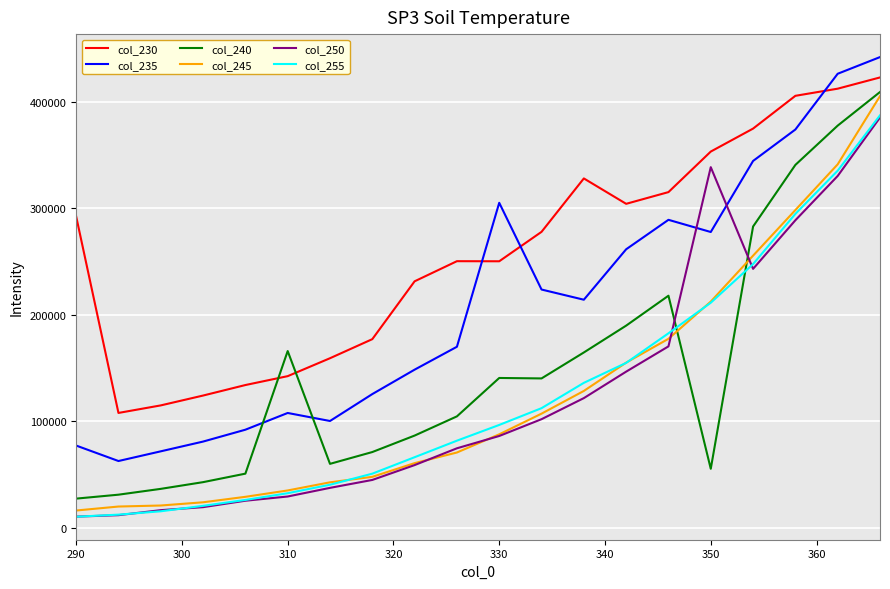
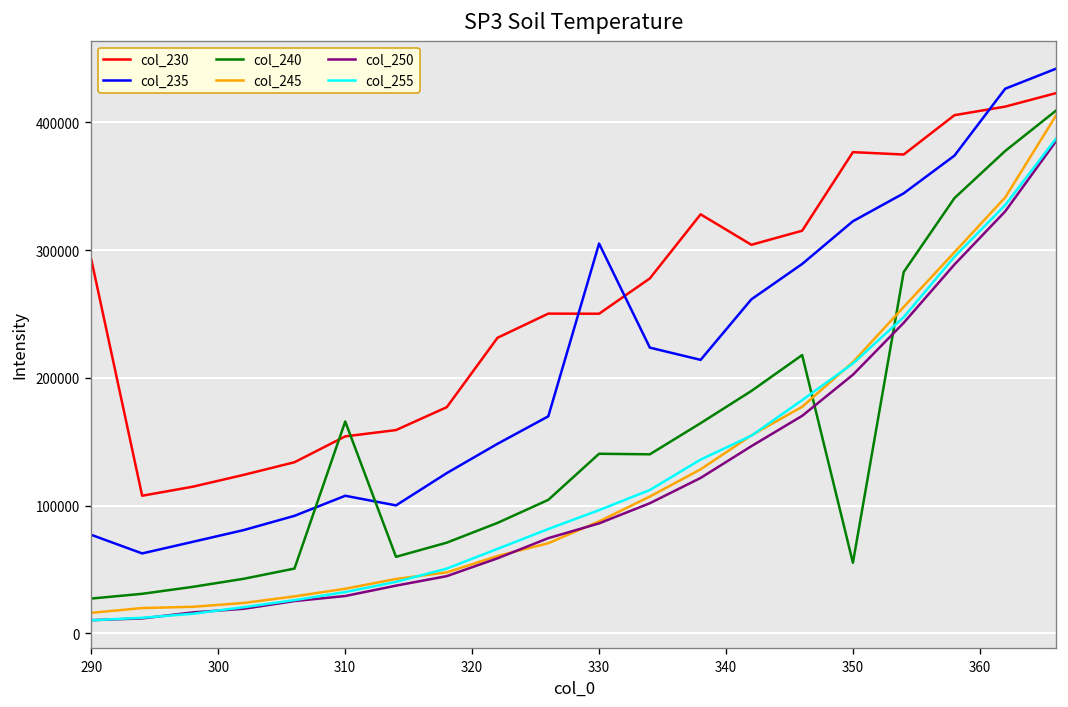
col_230, 310: 142000 -> 154000
col_230, 350: 353000 -> 377000
col_235, 350: 278000 -> 323000
col_250, 350: 339000 -> 202000
